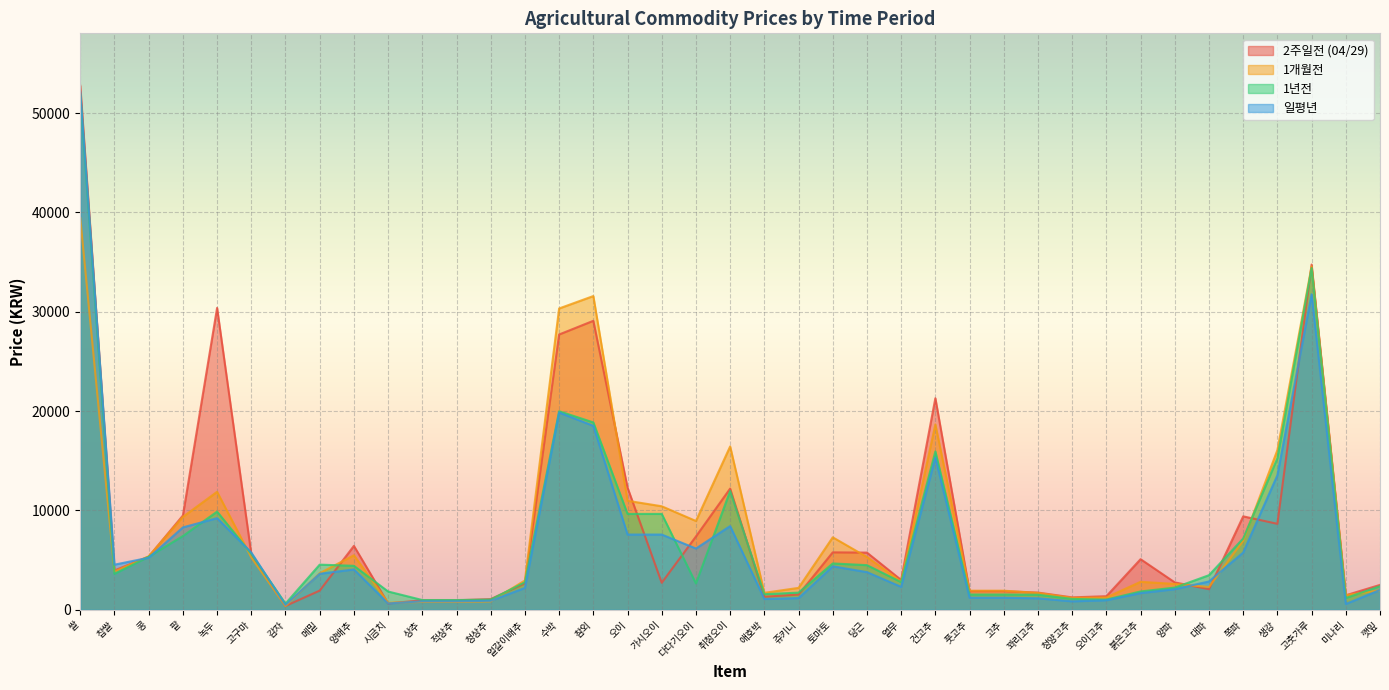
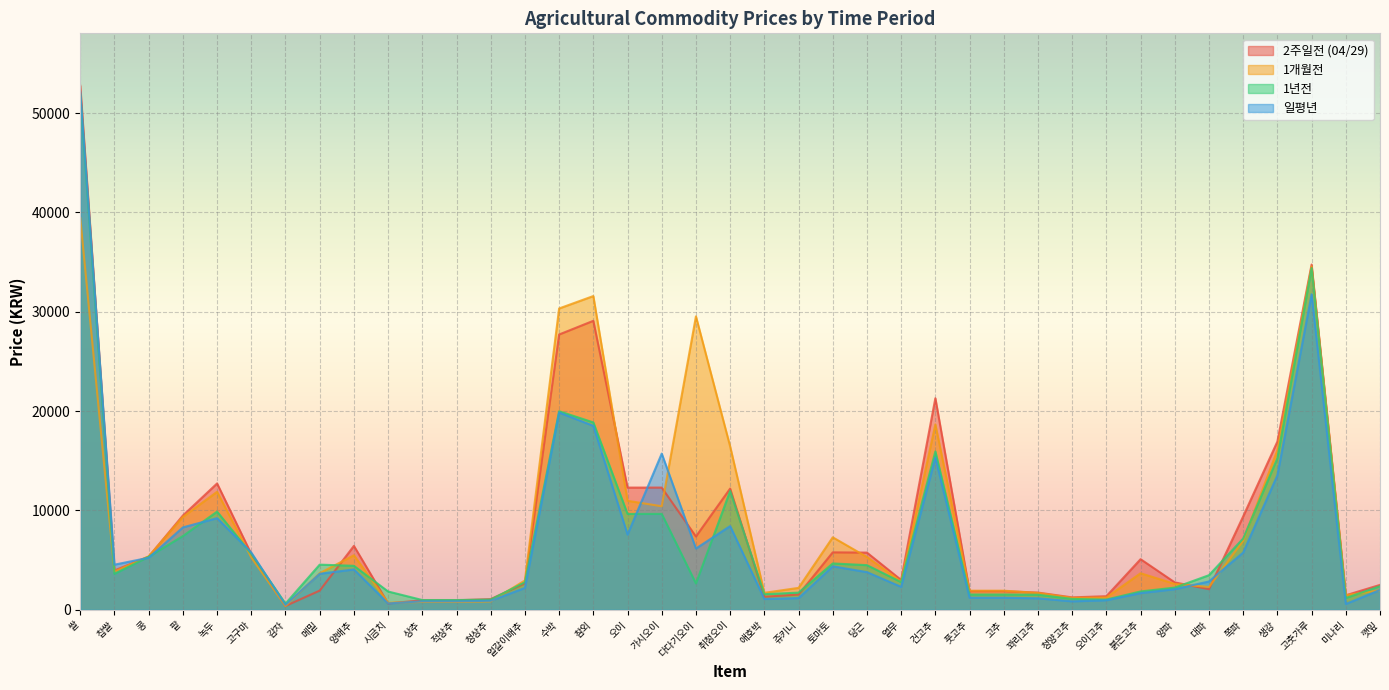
2주일전 (04/29), 녹두: 30000 -> 13000
2주일전 (04/29), 가시오이: 3000 -> 12000
일평년, 가시오이: 8000 -> 16000
1개월전, 다다기오이: 9000 -> 30000
1개월전, 붉은고추: 3000 -> 4000
2주일전 (04/29), 생강: 9000 -> 17000
